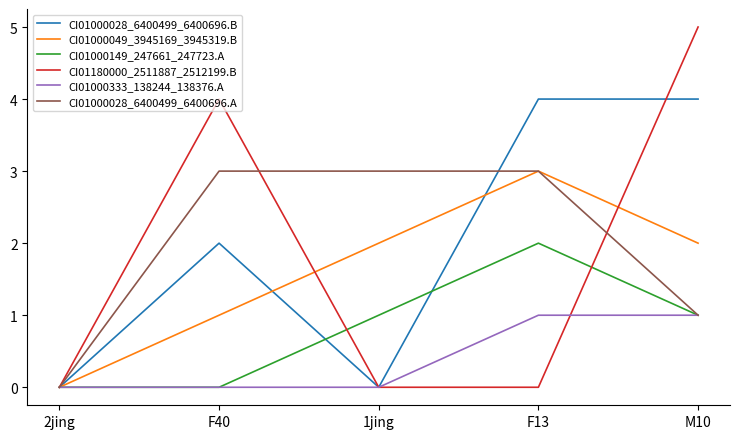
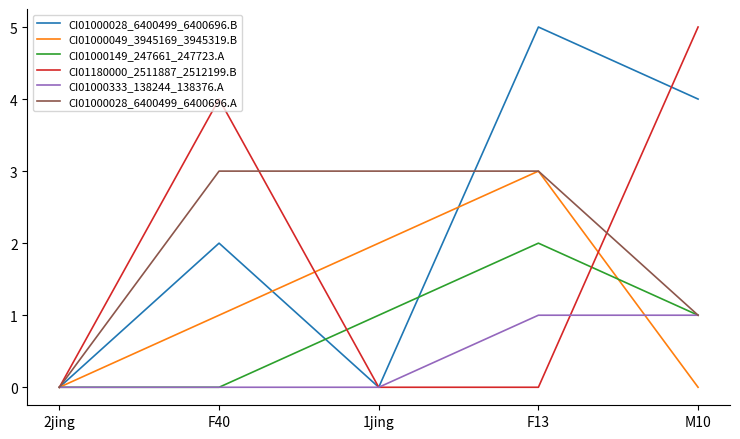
CI01000028_6400499_6400696.B, F13: 4 -> 5
CI01000049_3945169_3945319.B, M10: 2 -> 0
